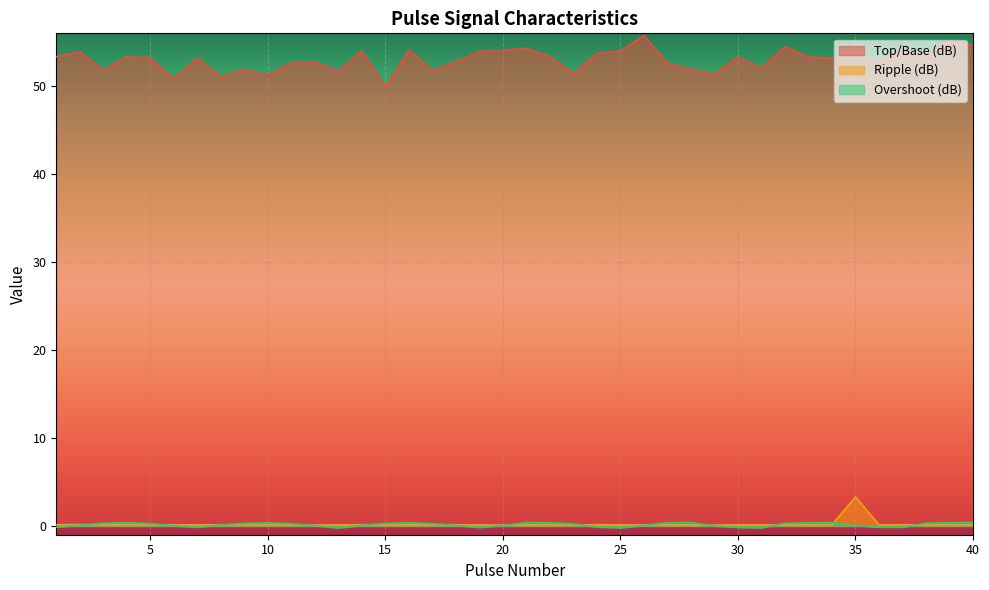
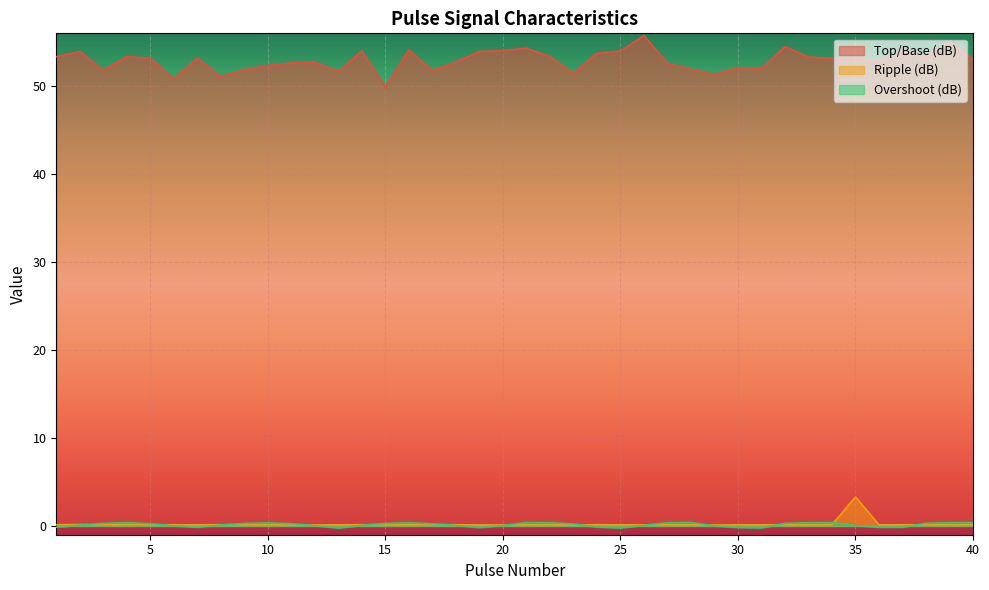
Top/Base (dB), 10: 51 -> 52
Top/Base (dB), 30: 53 -> 52
Top/Base (dB), 40: 55 -> 53
